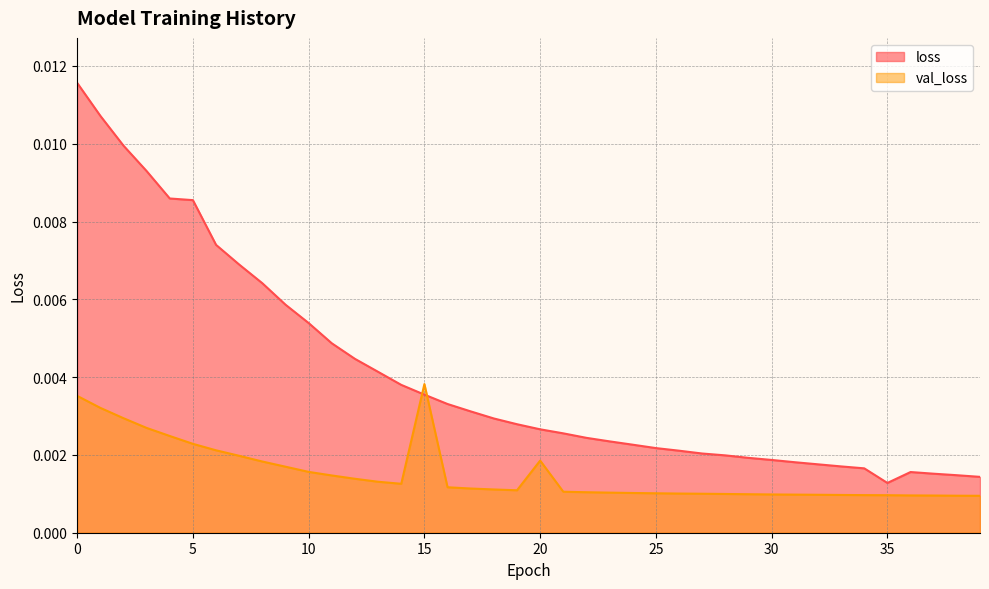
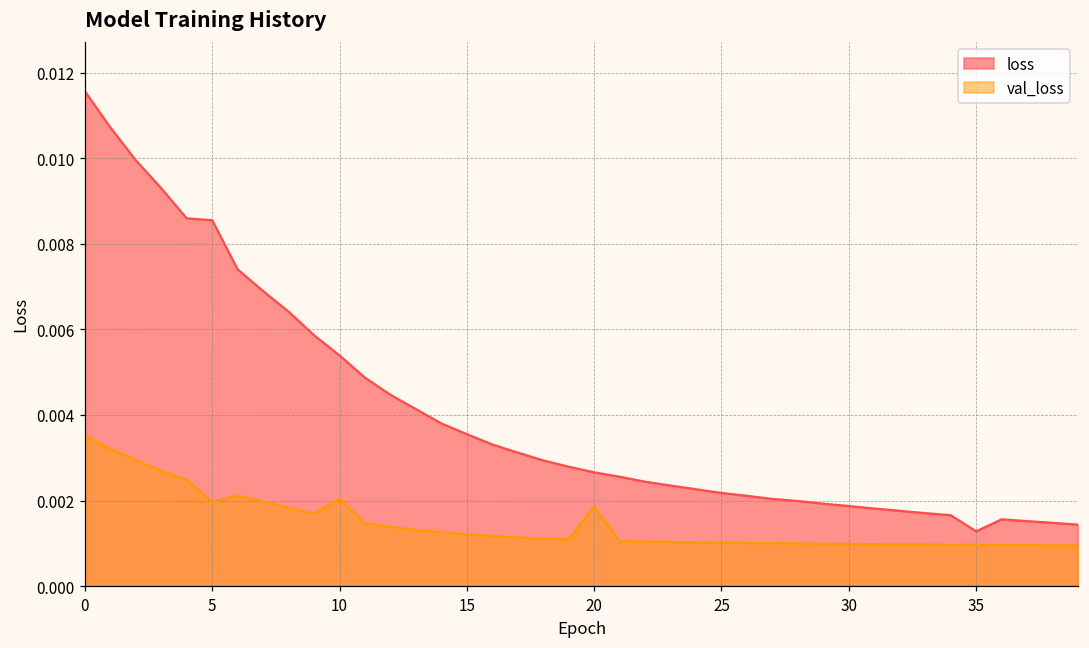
val_loss, 5: 0.0023 -> 0.0020
val_loss, 10: 0.0016 -> 0.0020
val_loss, 15: 0.0038 -> 0.0012
